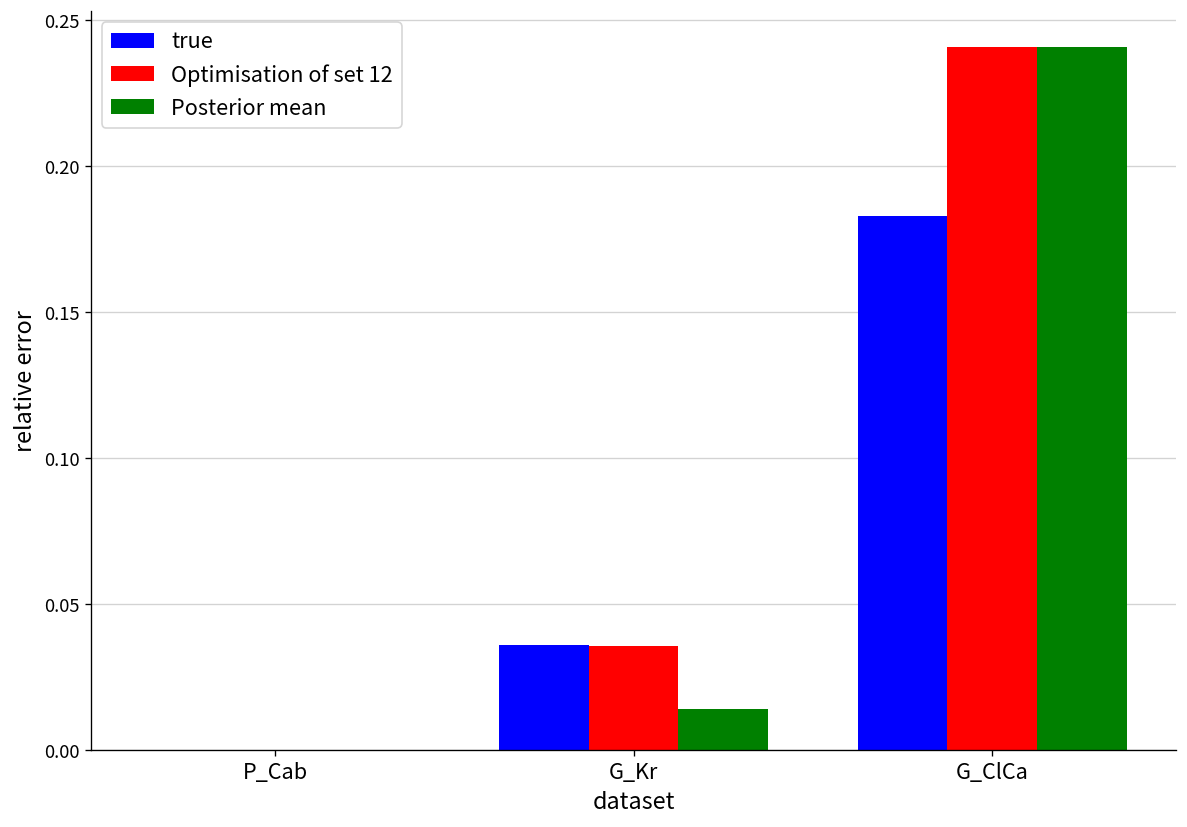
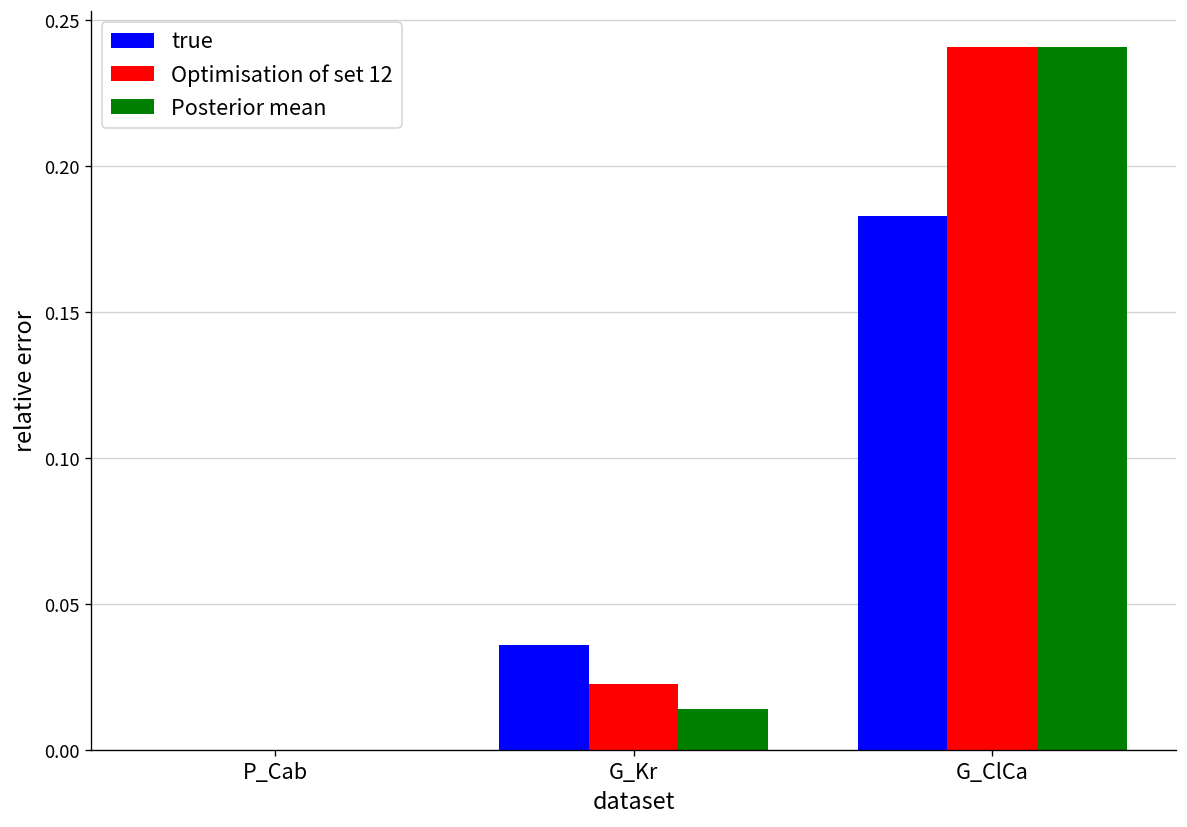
Optimisation of set 12, G_Kr: 0.035 -> 0.023
